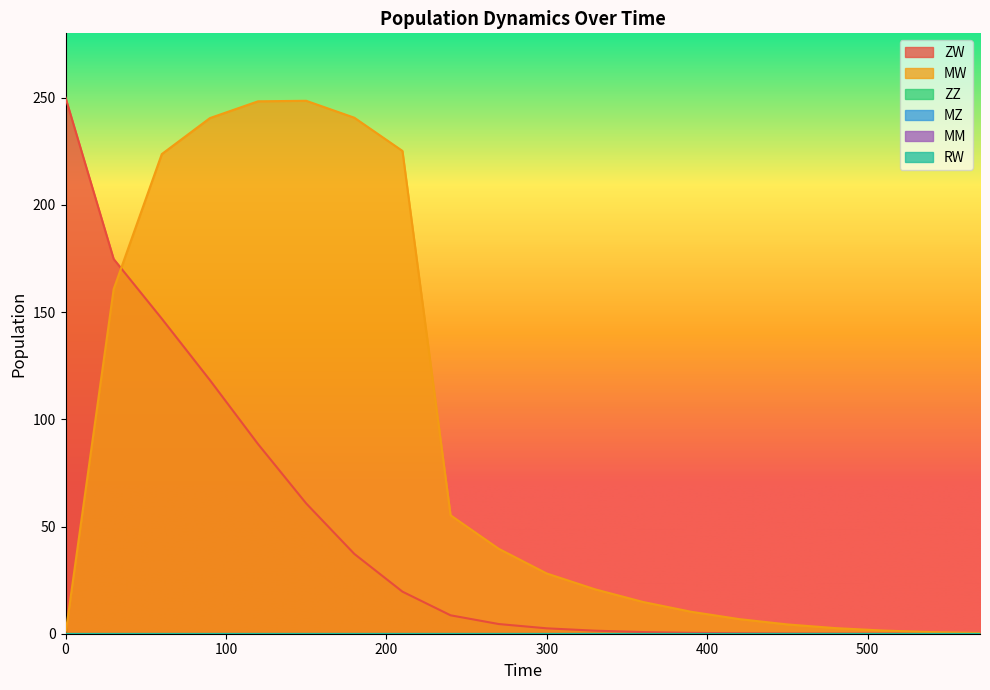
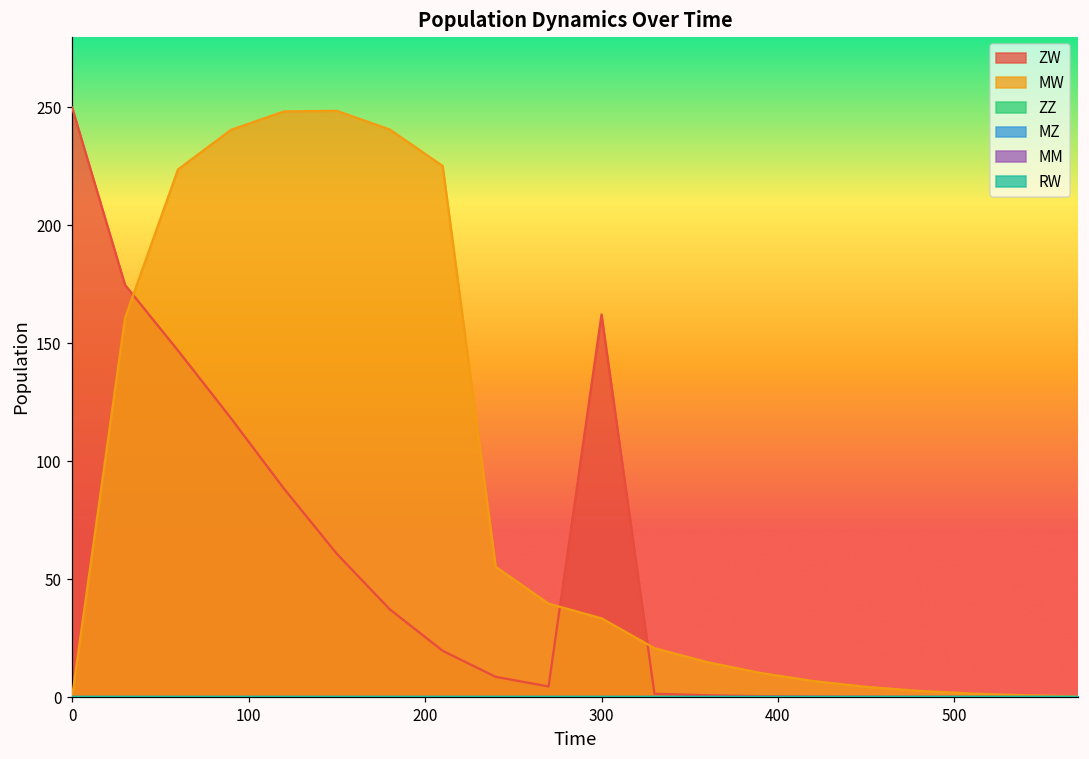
ZW, 300: 3 -> 162
MW, 300: 28 -> 33
